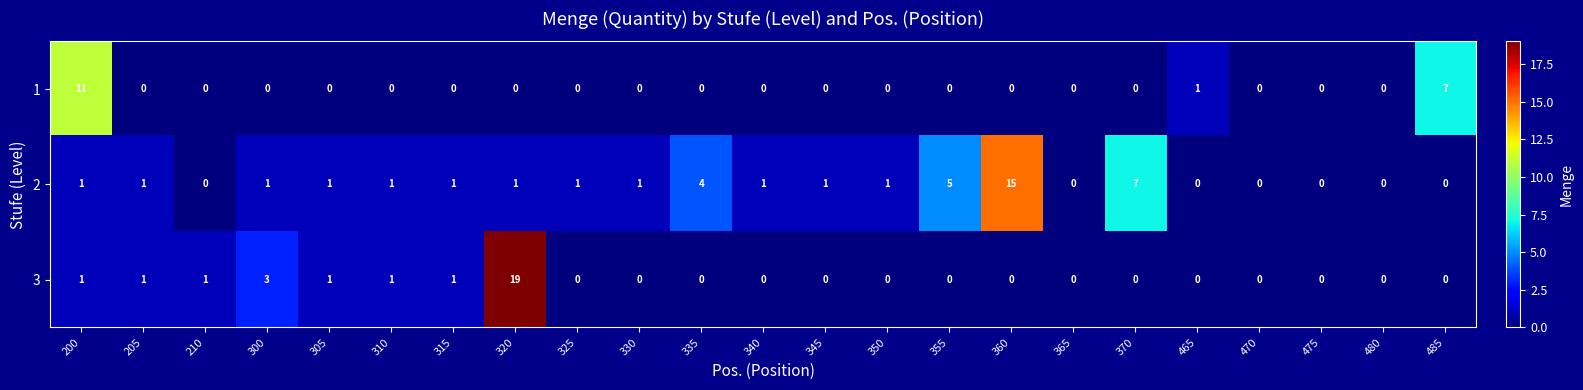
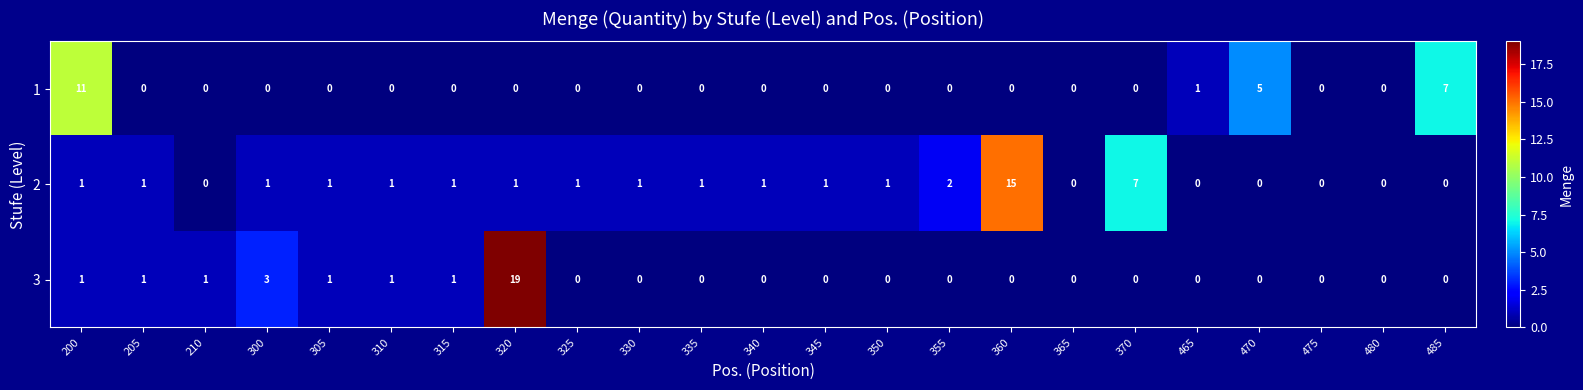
1, 470: 0 -> 5
2, 335: 4 -> 1
2, 355: 5 -> 2
